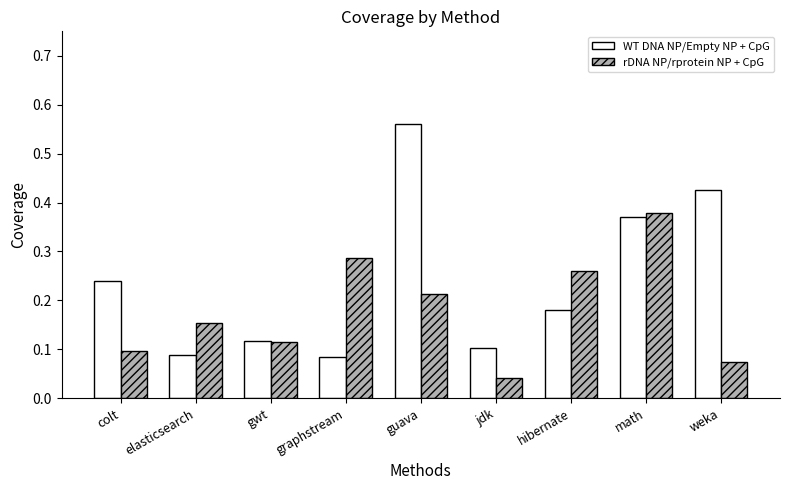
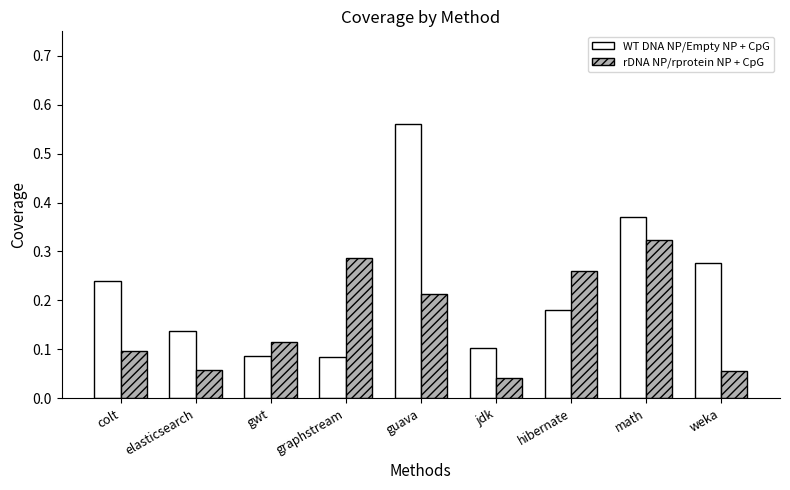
WT DNA NP/Empty NP + CpG, elasticsearch: 0.09 -> 0.14
rDNA NP/rprotein NP + CpG, elasticsearch: 0.15 -> 0.06
WT DNA NP/Empty NP + CpG, gwt: 0.12 -> 0.09
rDNA NP/rprotein NP + CpG, math: 0.38 -> 0.32
WT DNA NP/Empty NP + CpG, weka: 0.43 -> 0.28
rDNA NP/rprotein NP + CpG, weka: 0.07 -> 0.06
